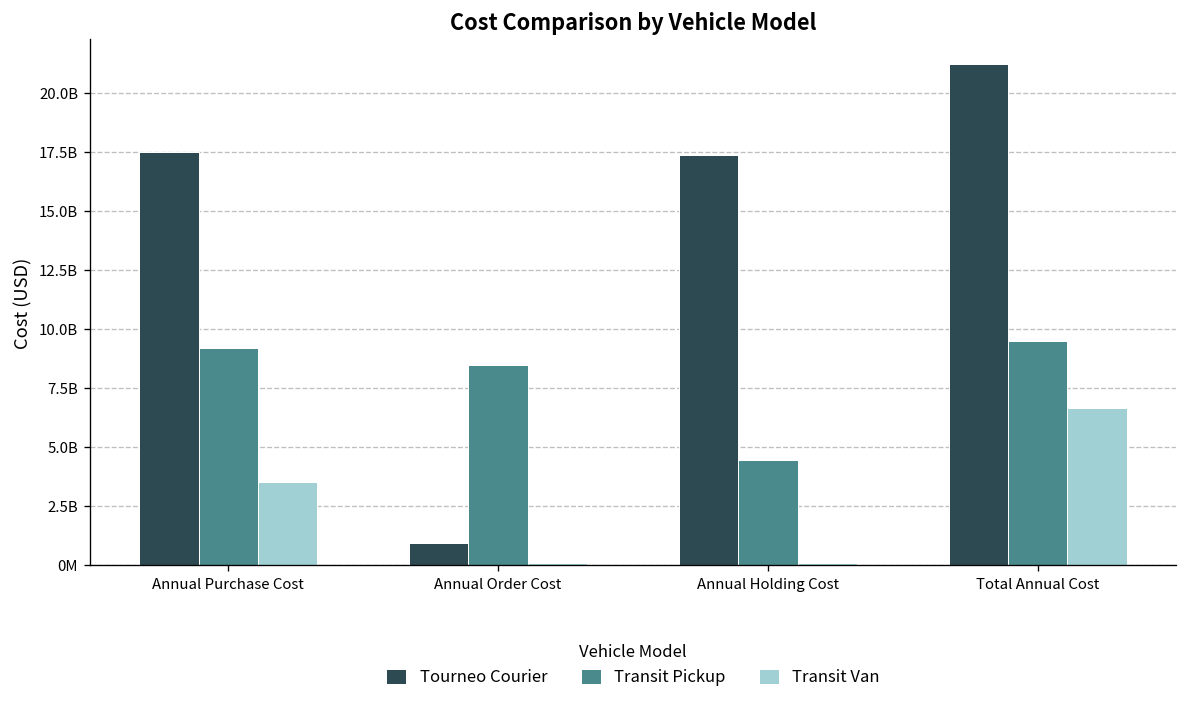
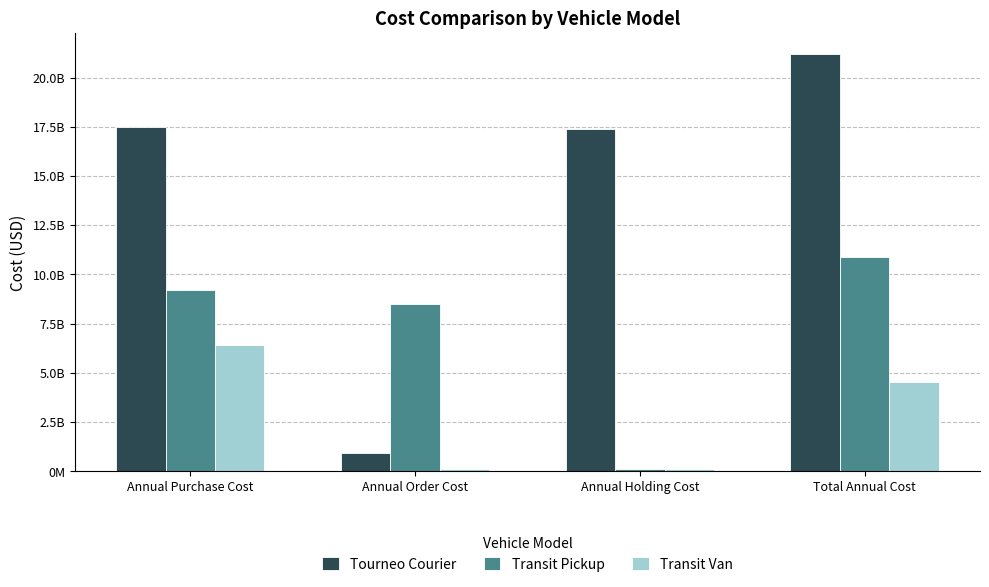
Transit Van, Annual Purchase Cost: 3500000000 -> 6400000000
Transit Pickup, Annual Holding Cost: 4500000000 -> 100000000
Transit Pickup, Total Annual Cost: 9500000000 -> 10900000000
Transit Van, Total Annual Cost: 6700000000 -> 4600000000
